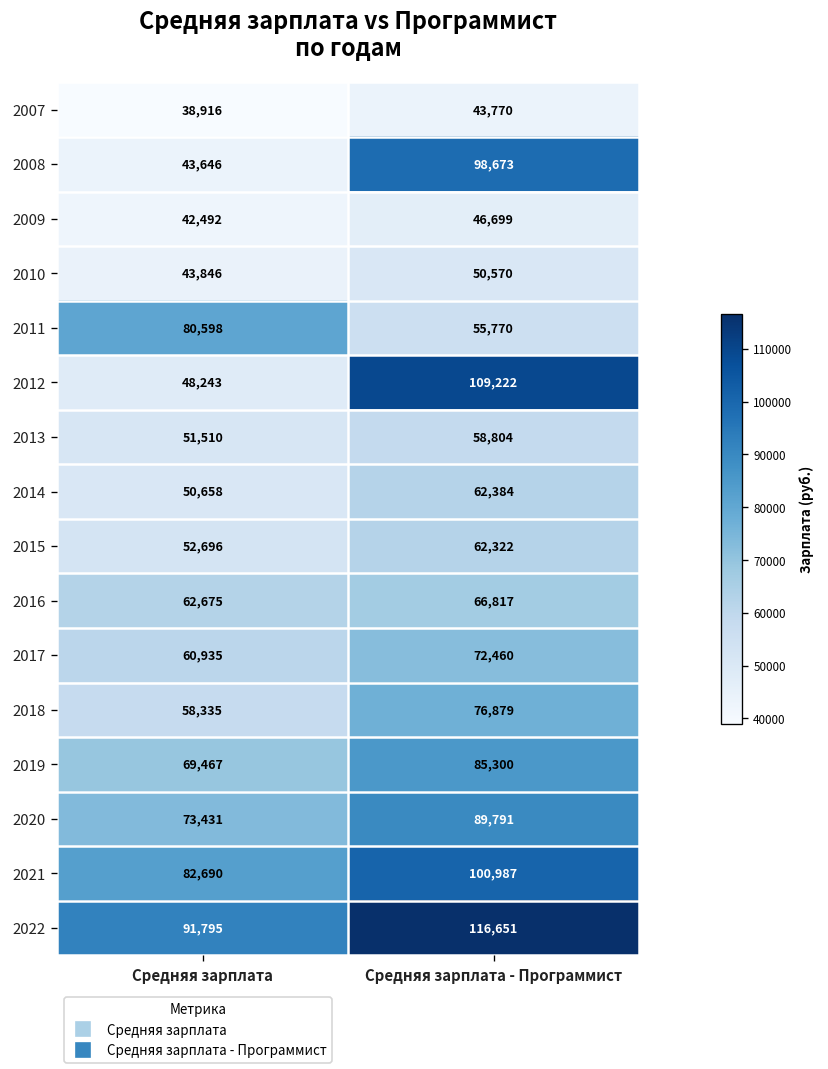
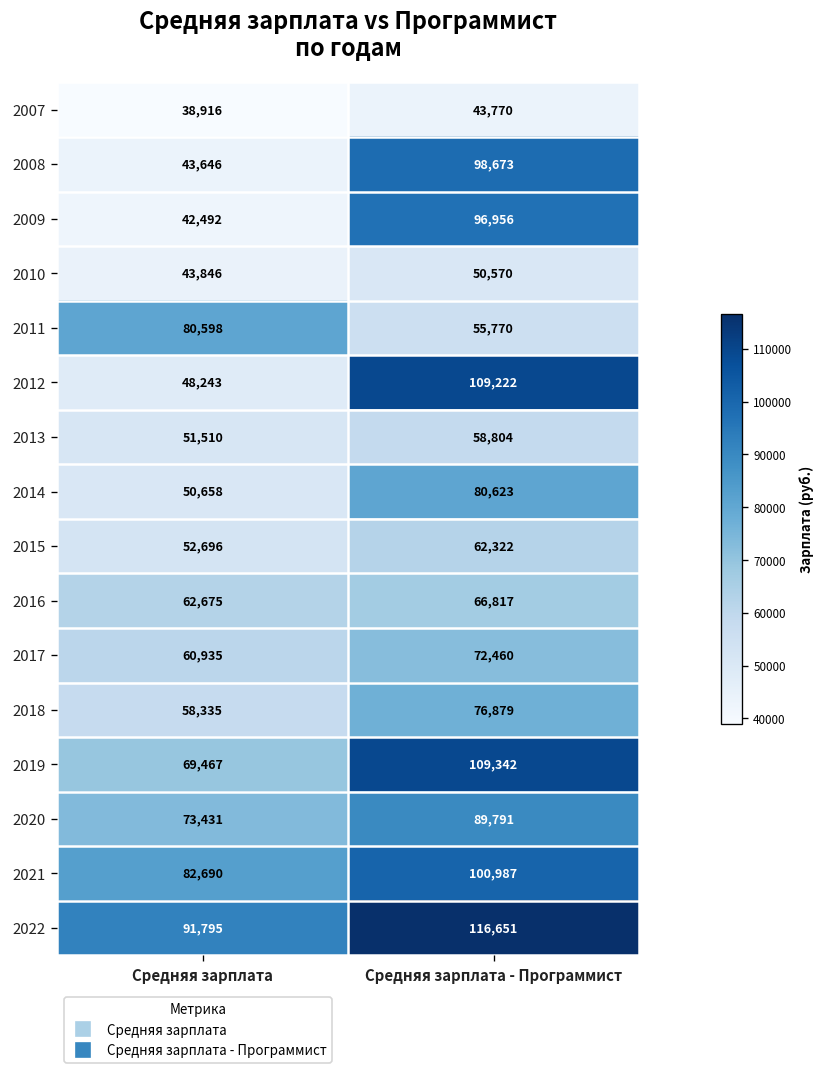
2009, Средняя зарплата - Программист: 46,699 -> 96,956
2014, Средняя зарплата - Программист: 62,384 -> 80,623
2019, Средняя зарплата - Программист: 85,300 -> 109,342
